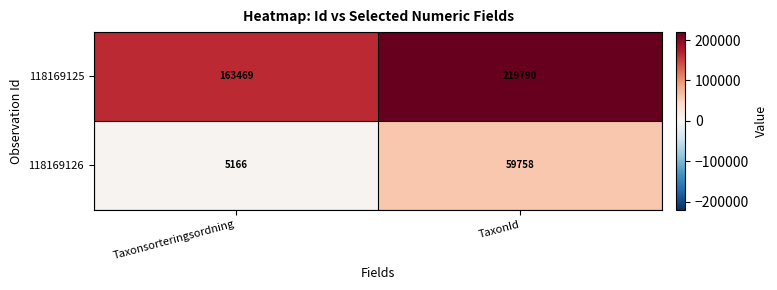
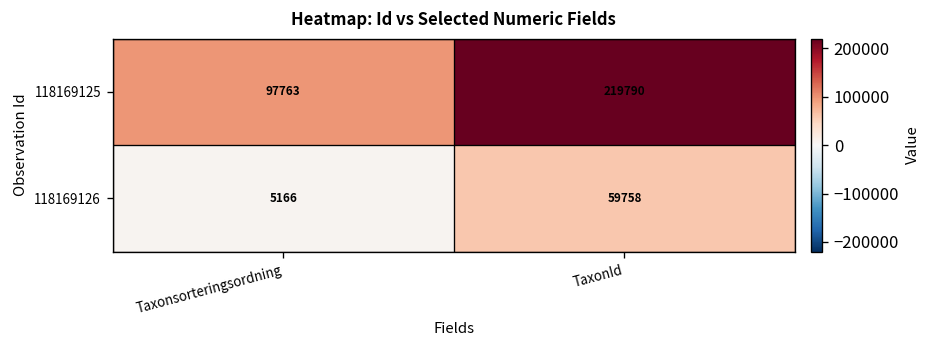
118169125, Taxonsorteringsordning: 163469 -> 97763
